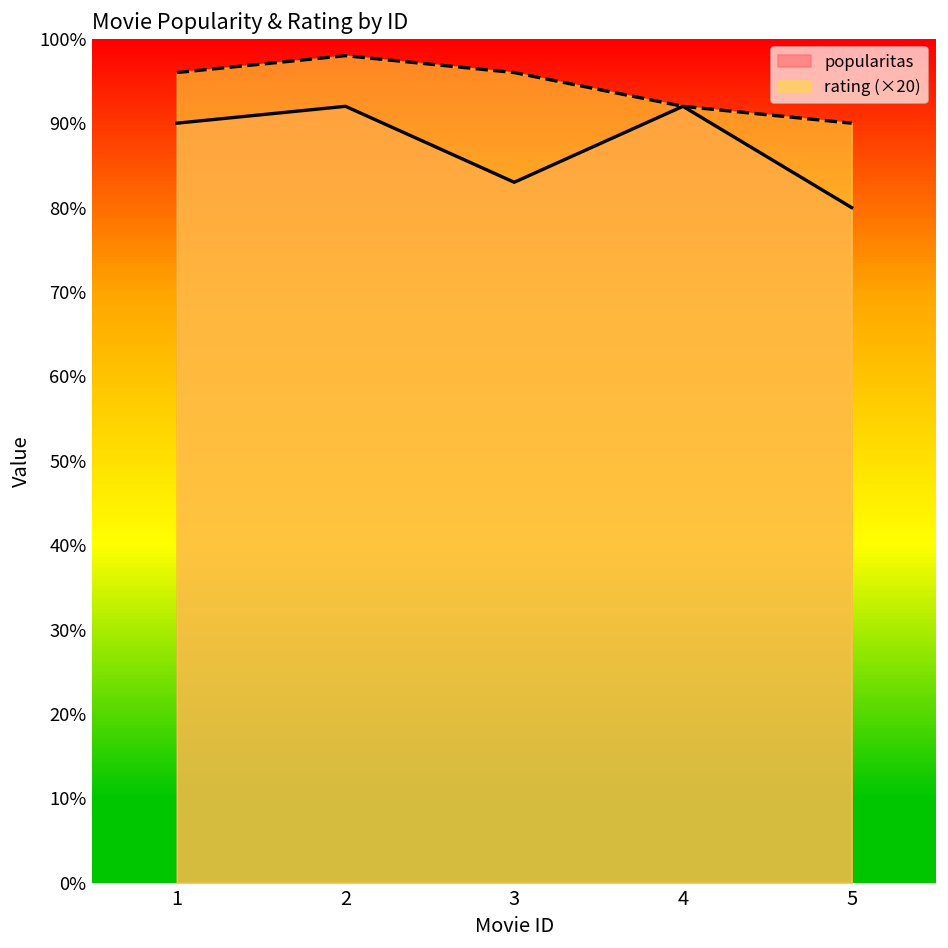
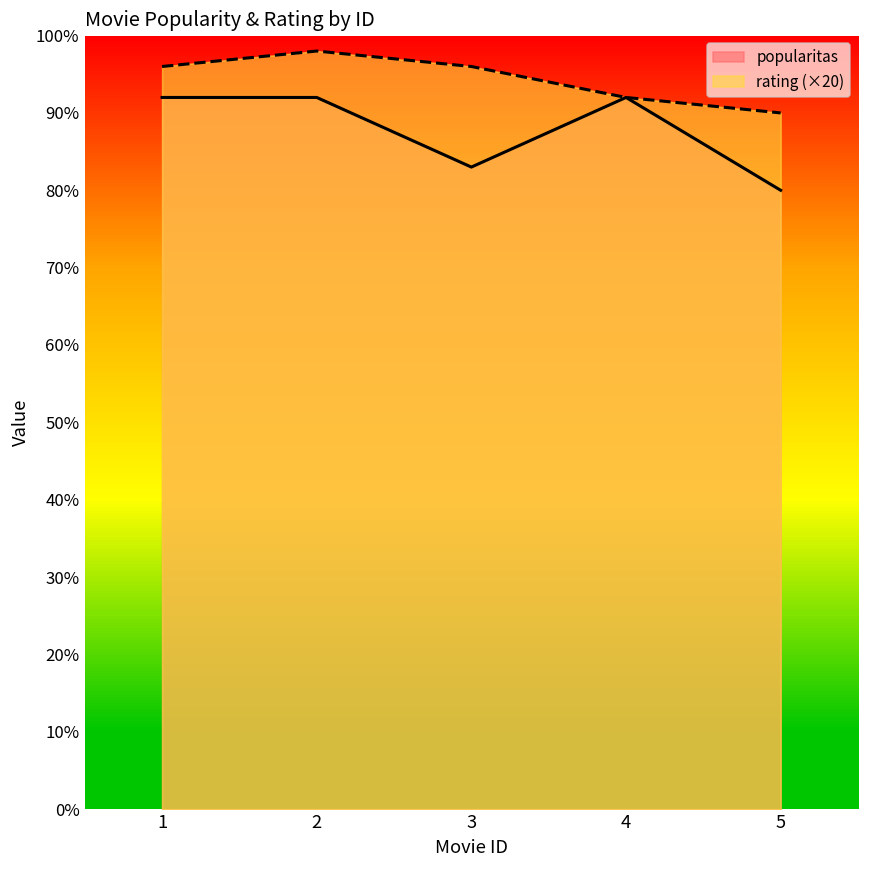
popularitas, 1: 90% -> 92%
